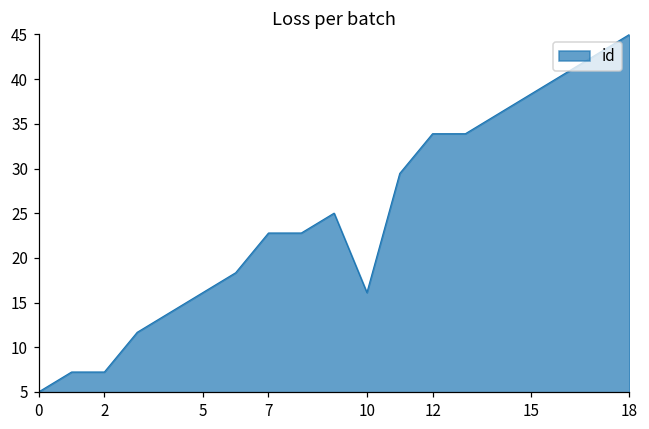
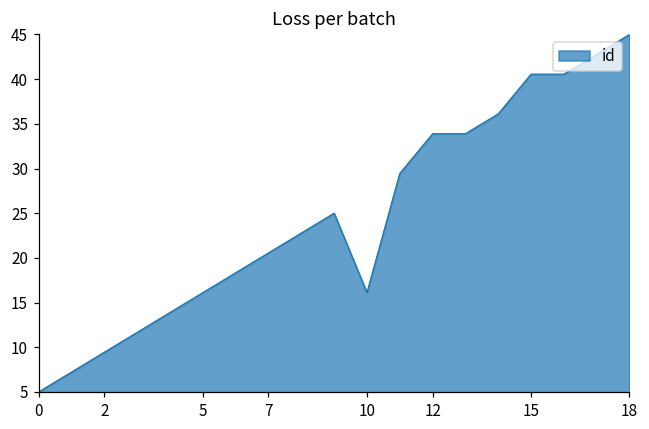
2: 7 -> 9
7: 23 -> 21
15: 38 -> 41
